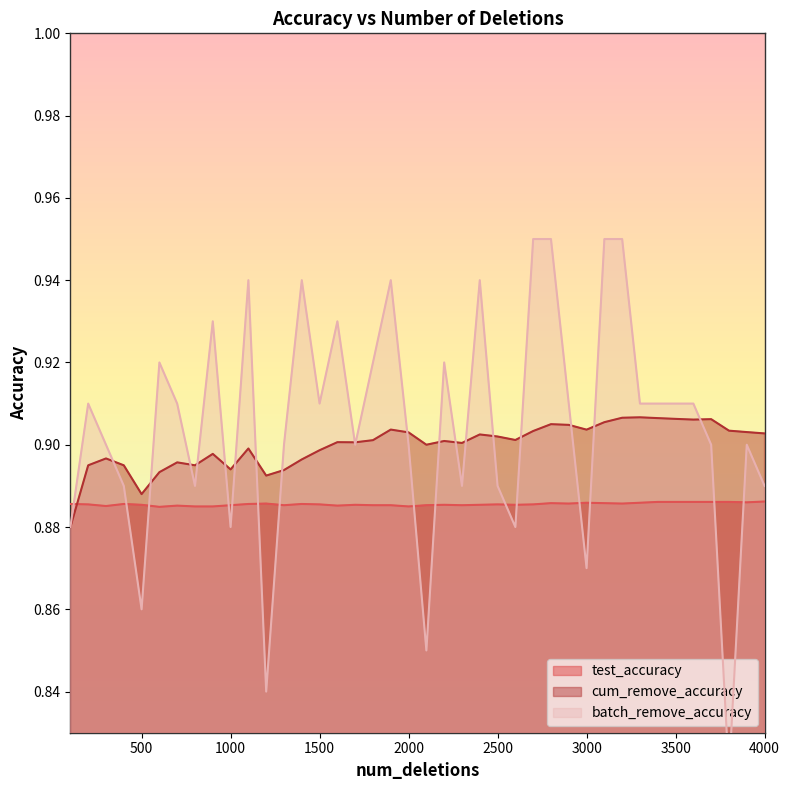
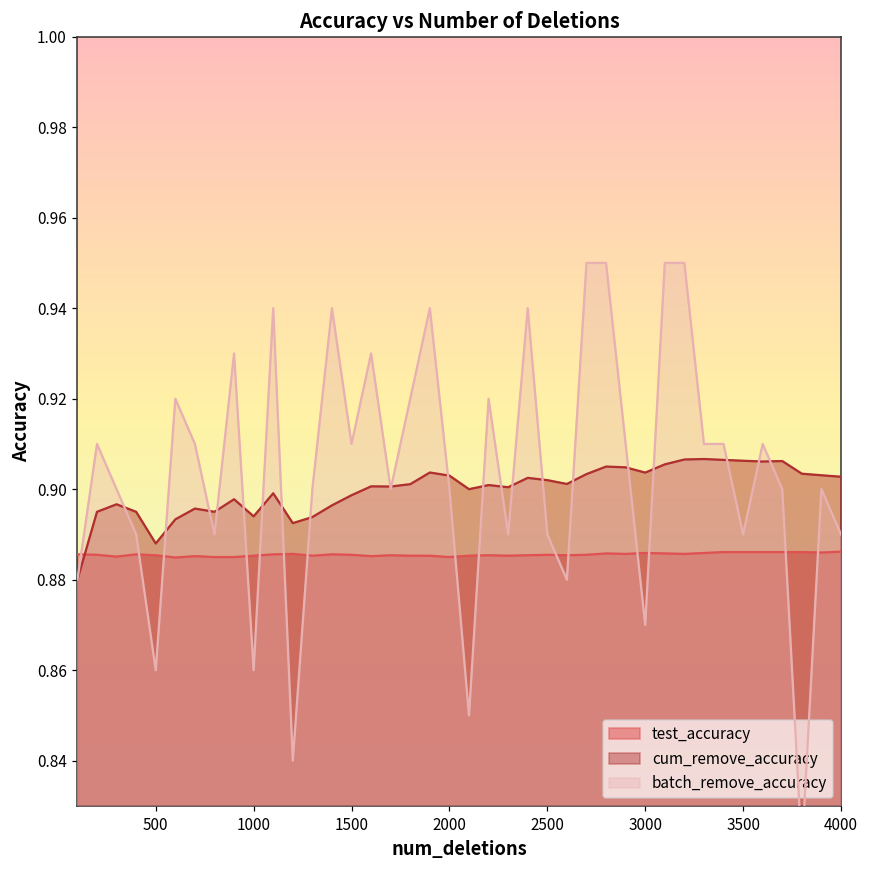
batch_remove_accuracy, 1000: 0.88 -> 0.86
batch_remove_accuracy, 3500: 0.91 -> 0.89
